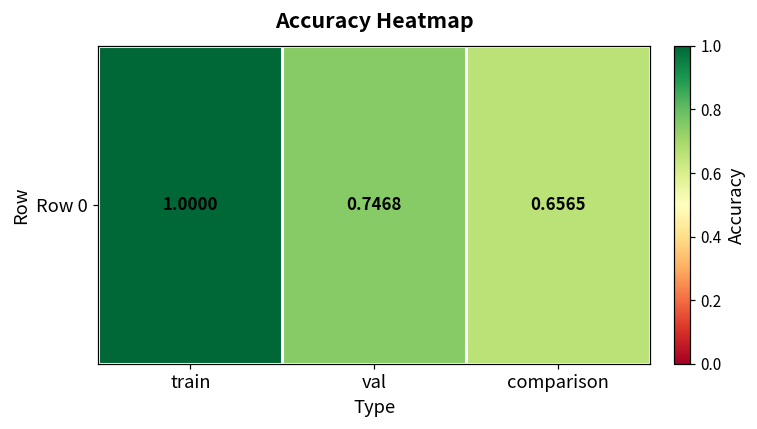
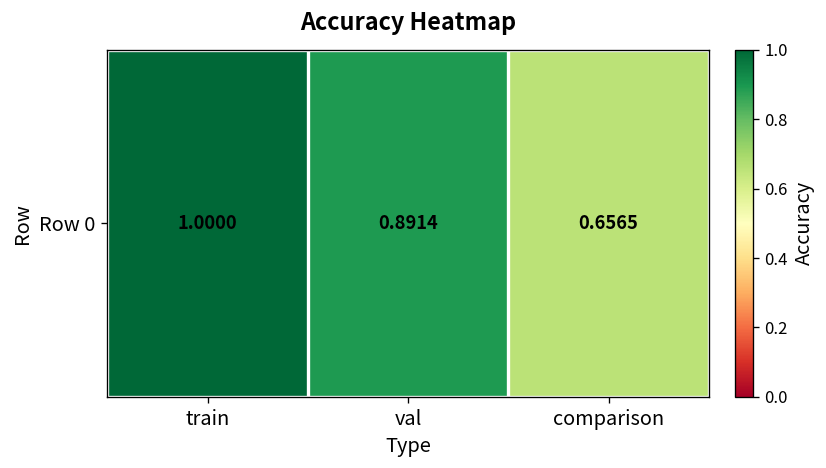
Row 0, val: 0.7468 -> 0.8914
